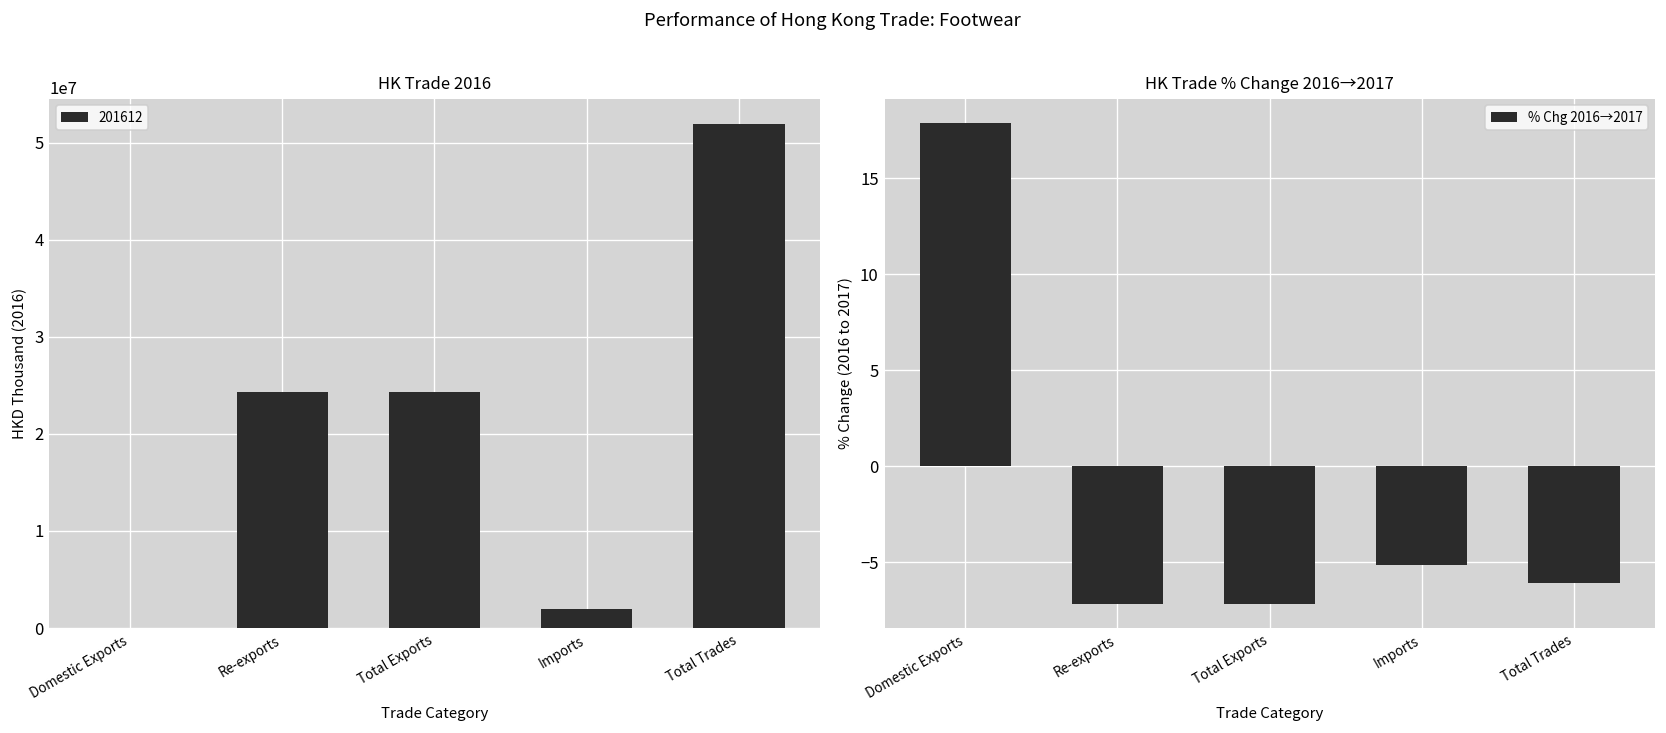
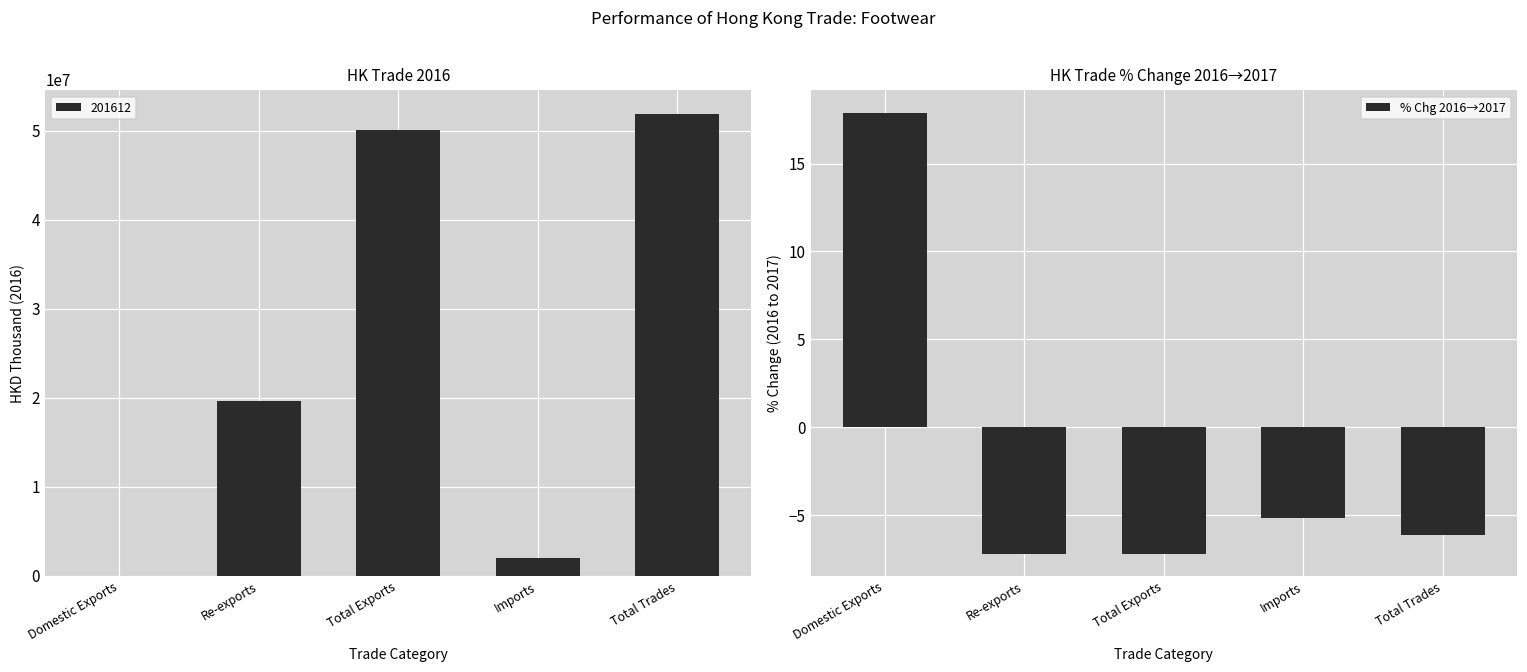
HK Trade 2016, Re-exports: 24000000 -> 20000000
HK Trade 2016, Total Exports: 24000000 -> 50000000
